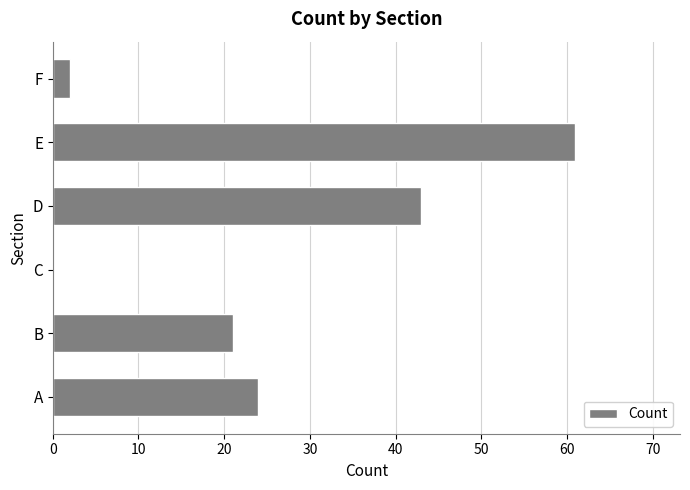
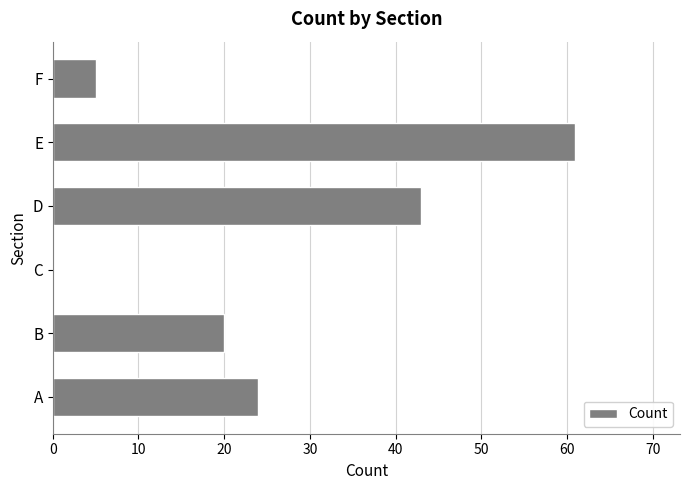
F: 2 -> 5
B: 21 -> 20
